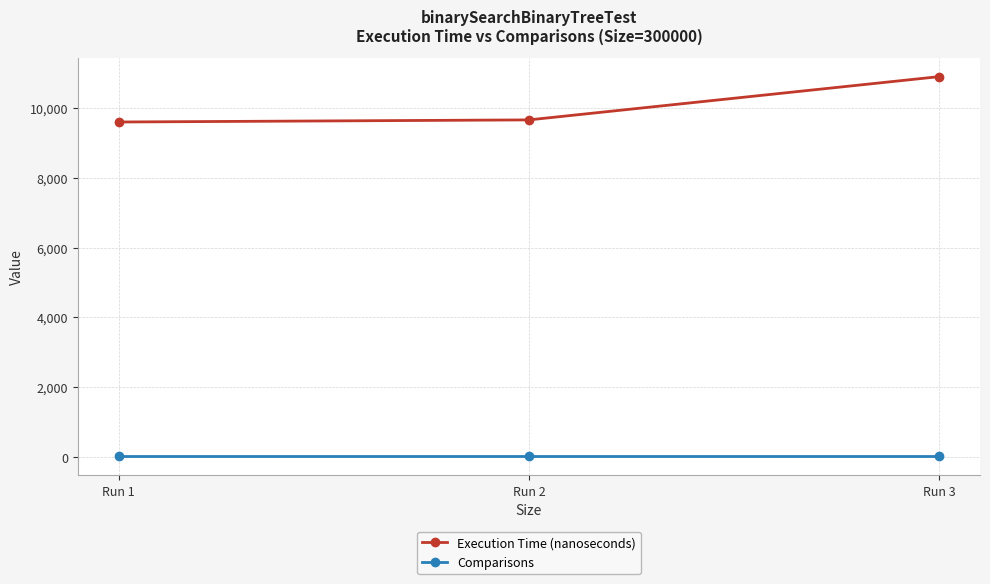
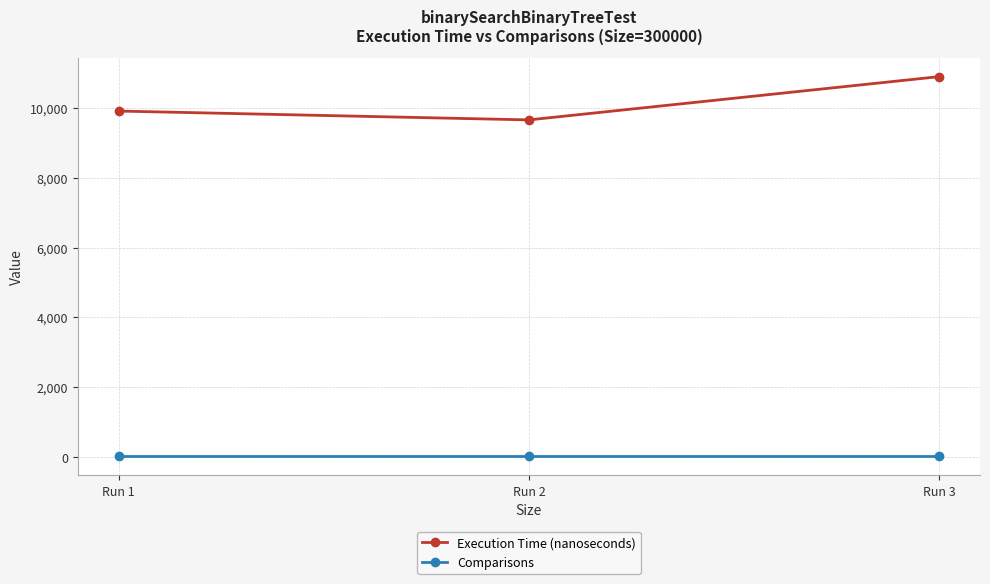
Execution Time (nanoseconds), Run 1: 9,600 -> 9,900
